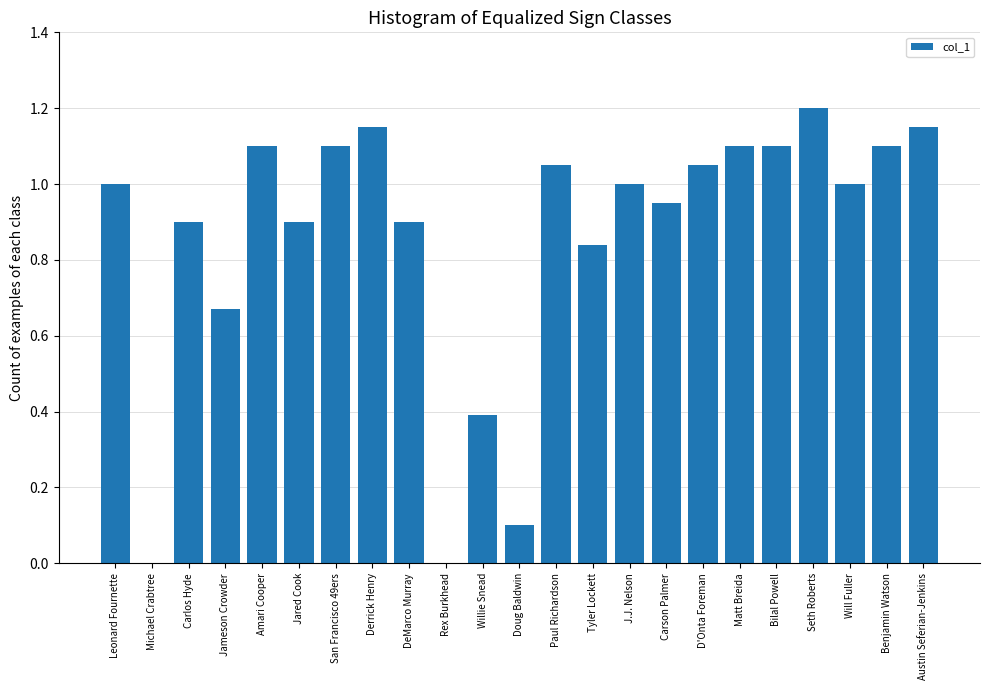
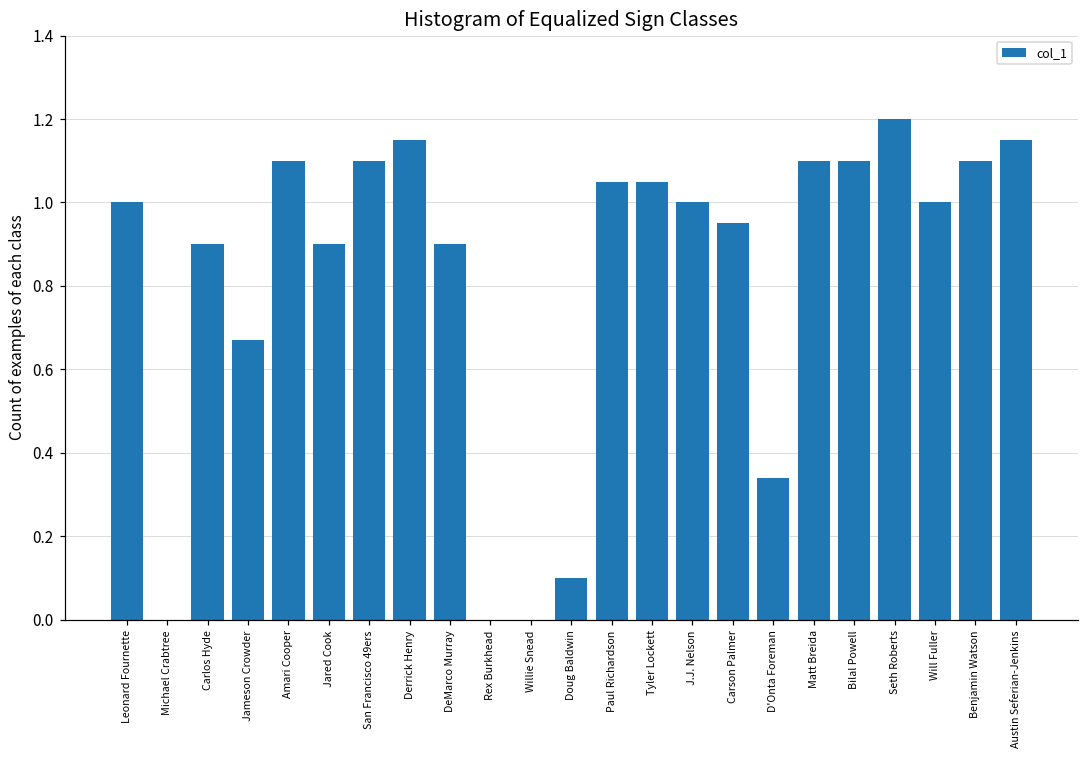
Willie Snead: 0.39 -> 0.00
Tyler Lockett: 0.84 -> 1.05
D'Onta Foreman: 1.05 -> 0.34
